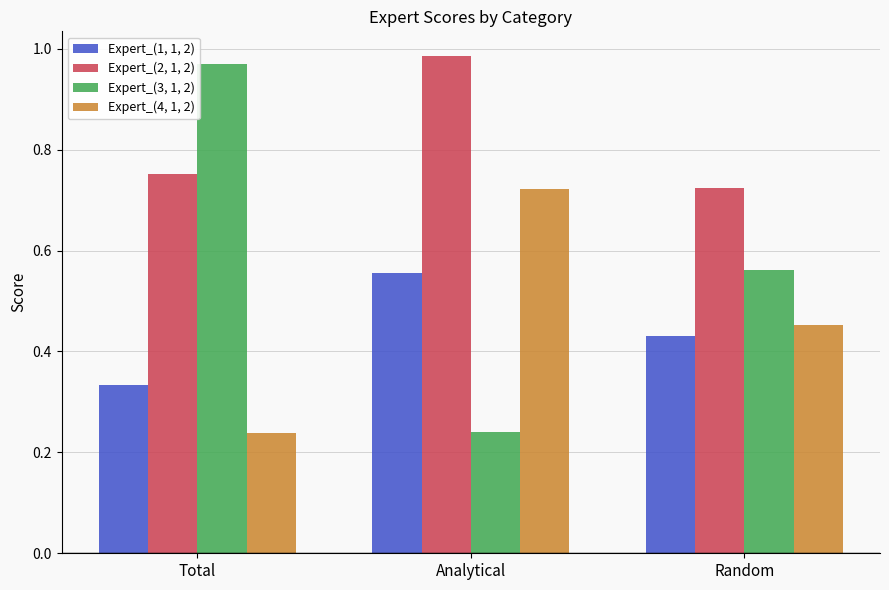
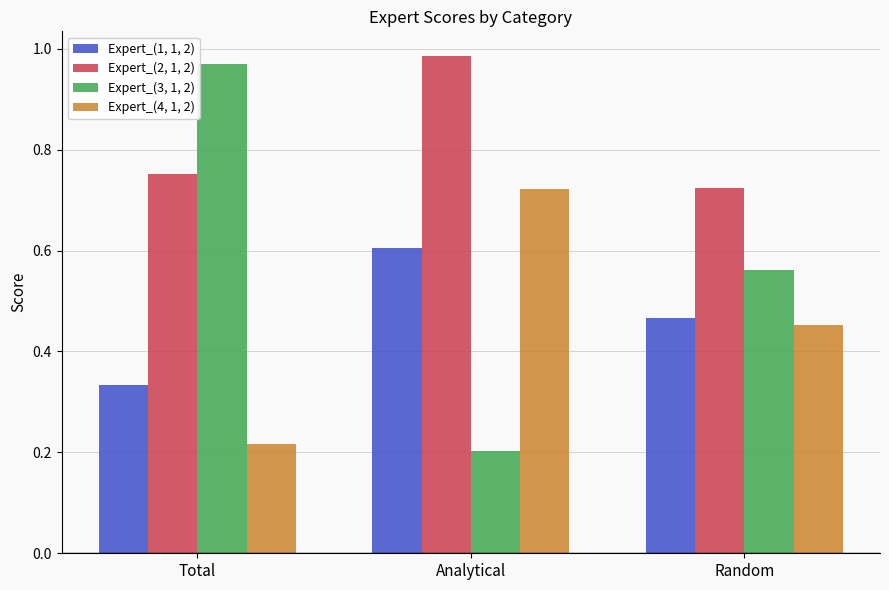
Expert_(4, 1, 2), Total: 0.24 -> 0.22
Expert_(1, 1, 2), Analytical: 0.56 -> 0.61
Expert_(3, 1, 2), Analytical: 0.24 -> 0.20
Expert_(1, 1, 2), Random: 0.43 -> 0.47
